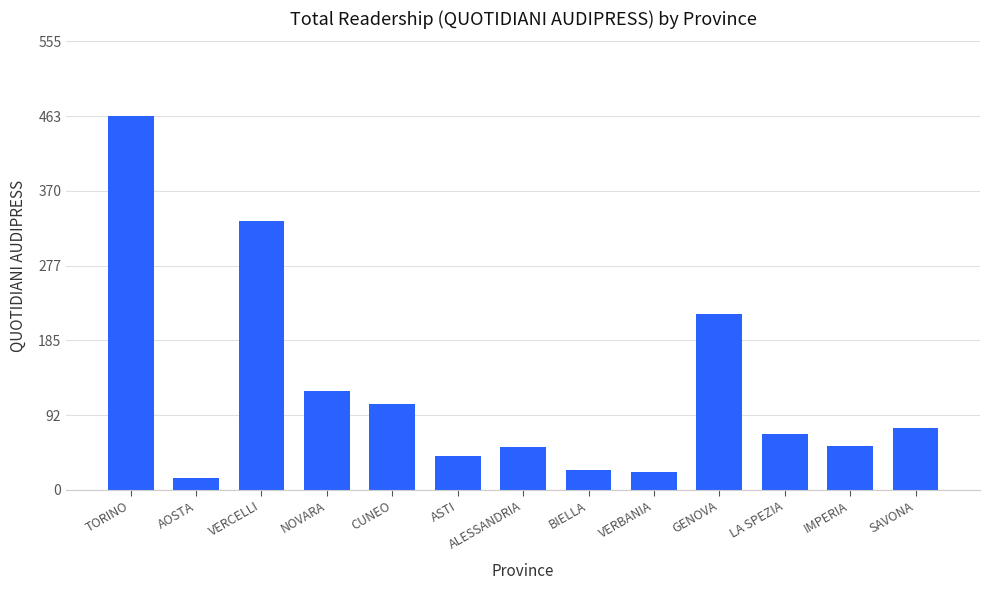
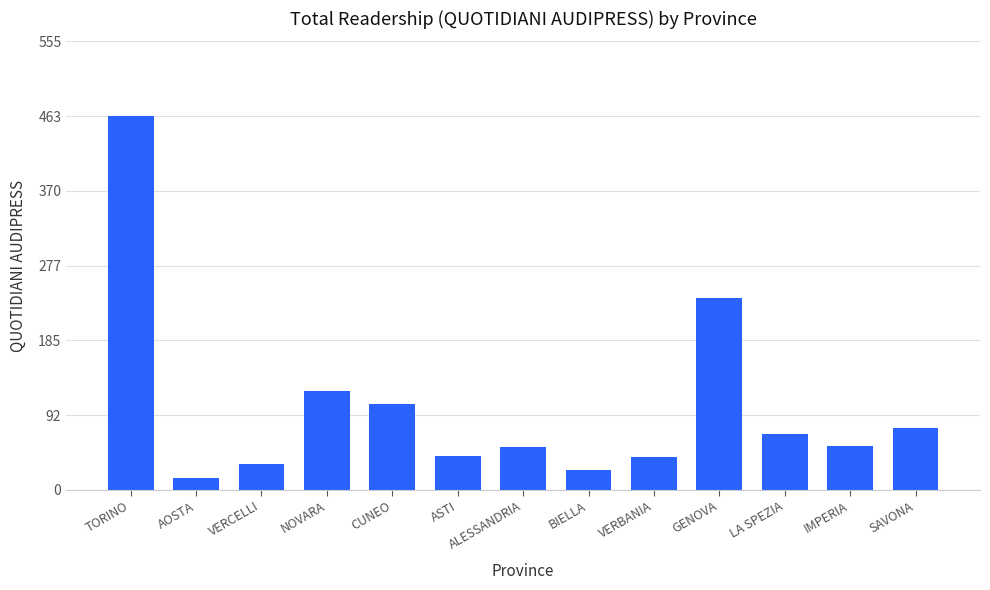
VERCELLI: 330 -> 30
VERBANIA: 20 -> 40
GENOVA: 220 -> 240
